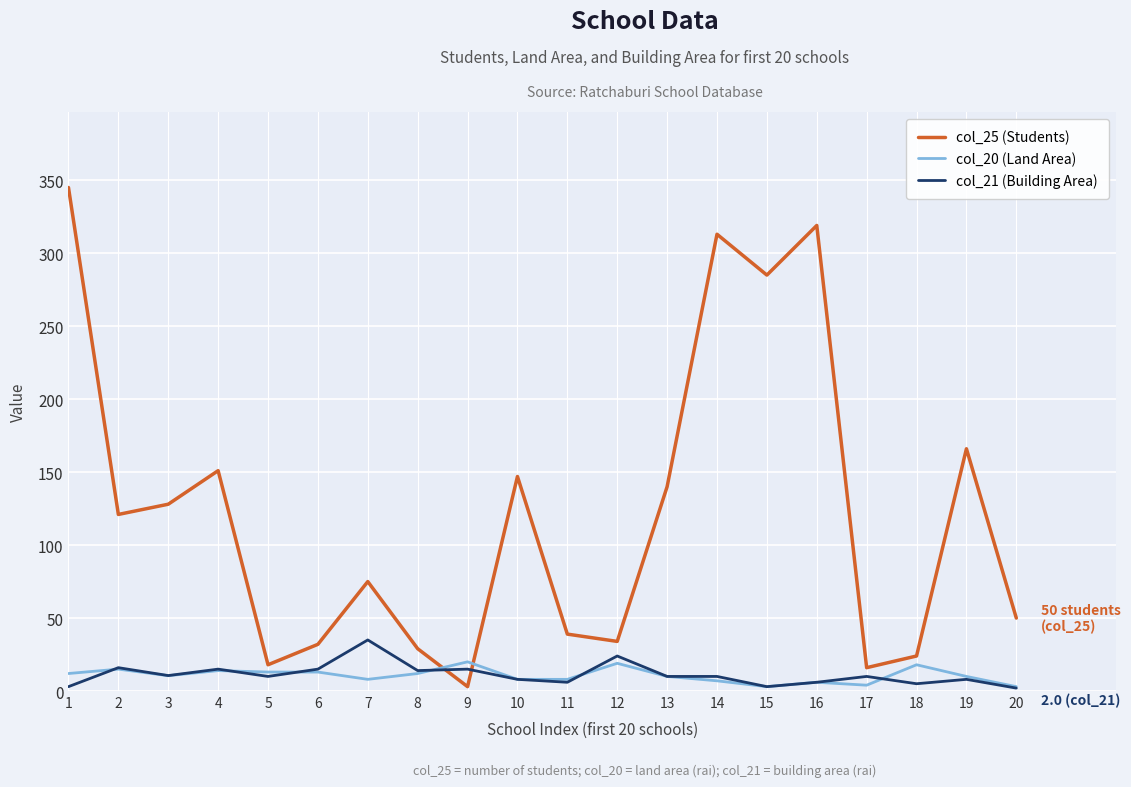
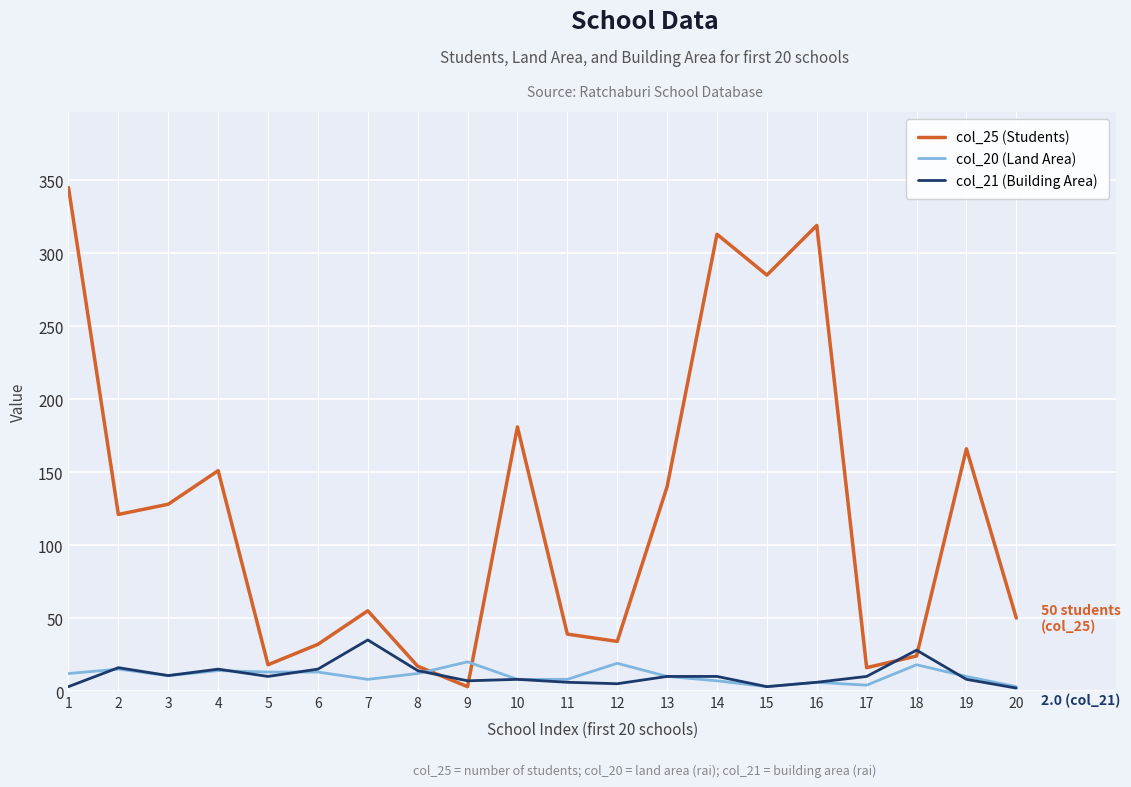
col_25 (Students), 7: 75 -> 55
col_25 (Students), 8: 29 -> 17
col_21 (Building Area), 9: 15 -> 7
col_25 (Students), 10: 147 -> 181
col_21 (Building Area), 12: 24 -> 5
col_21 (Building Area), 18: 5 -> 28
